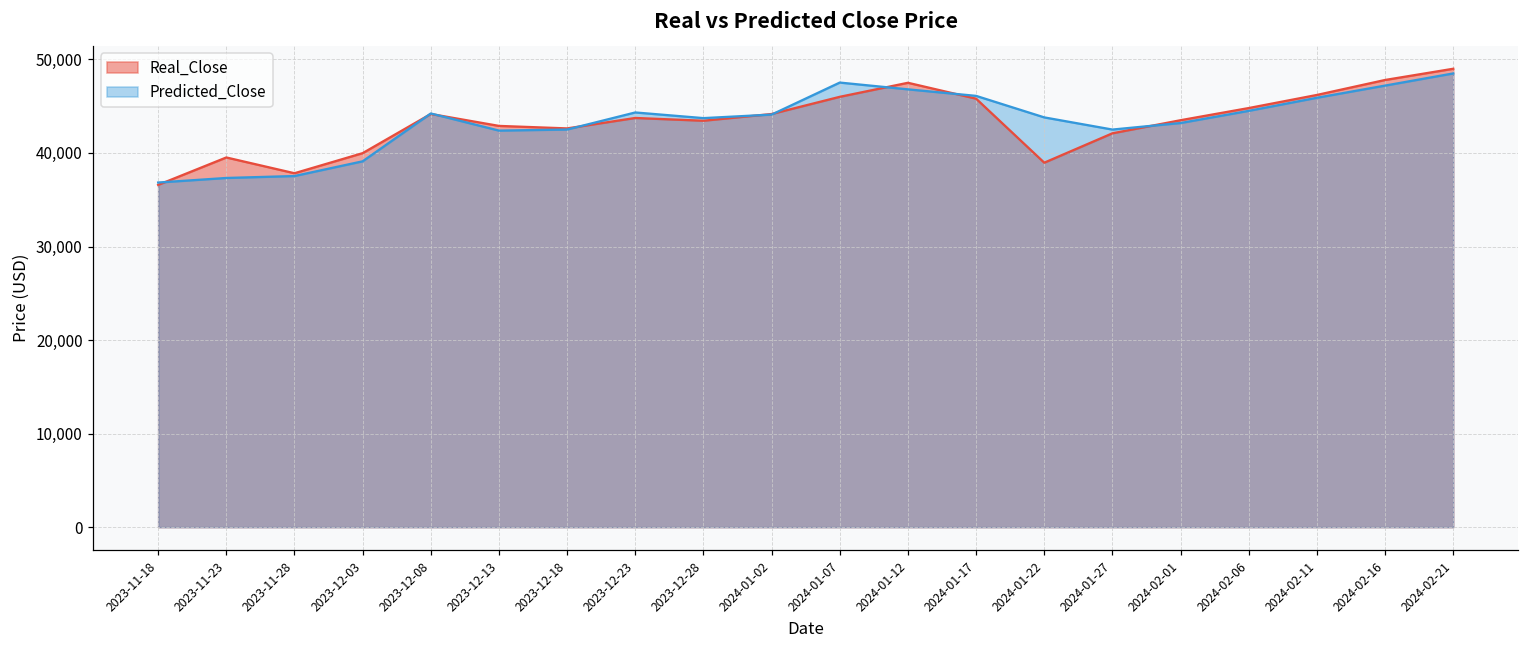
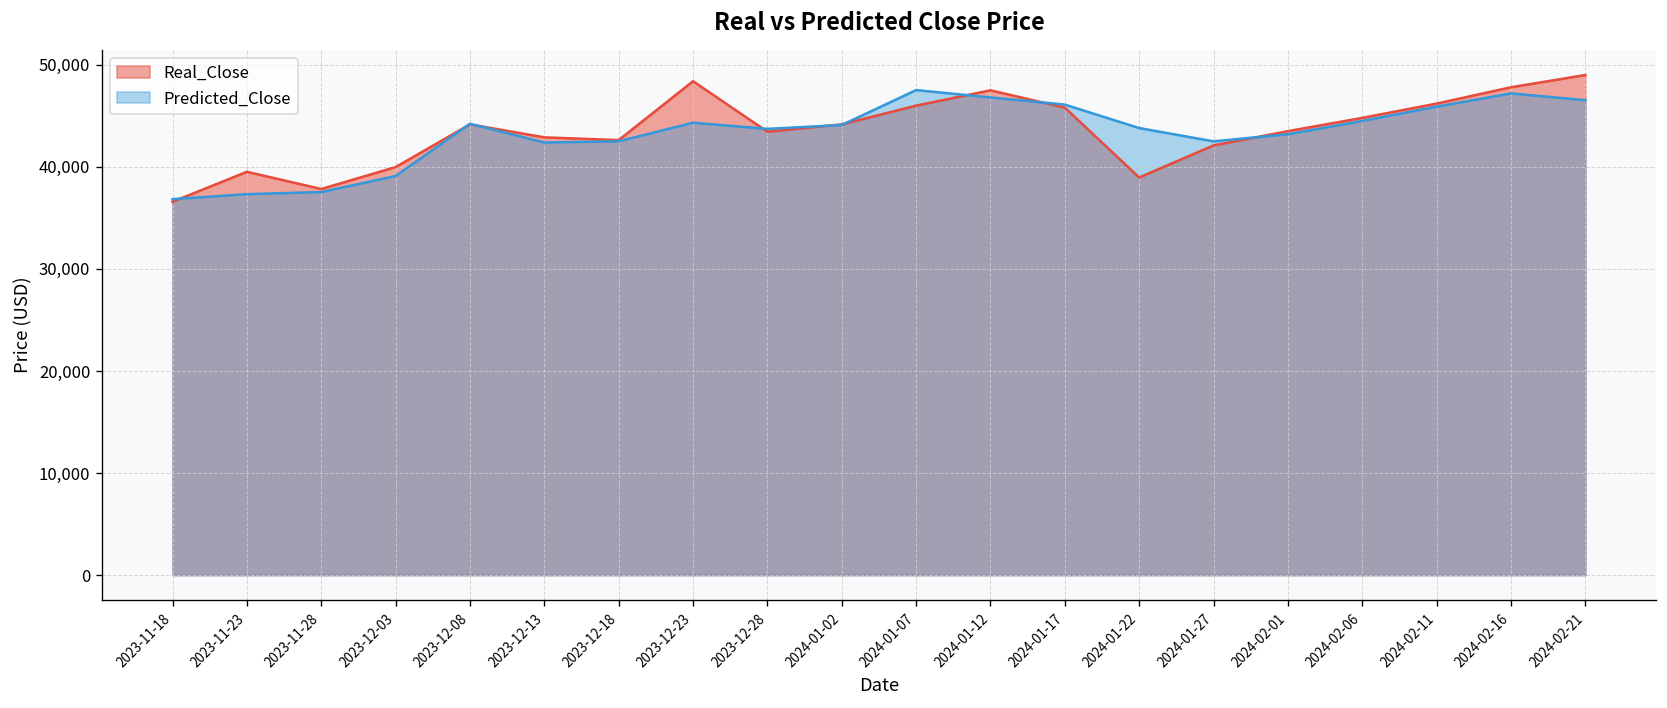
Real_Close, 2023-12-23: 44,000 -> 48,000
Predicted_Close, 2024-02-21: 49,000 -> 47,000
